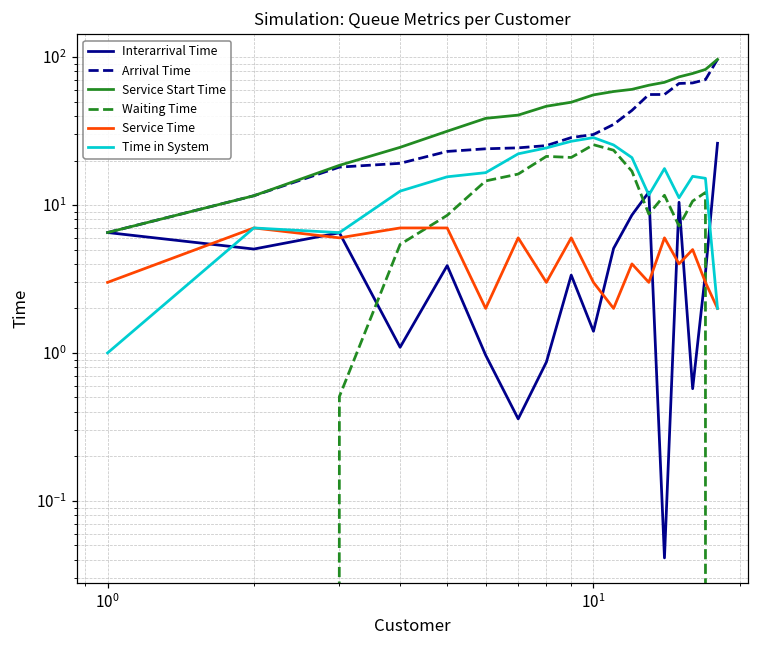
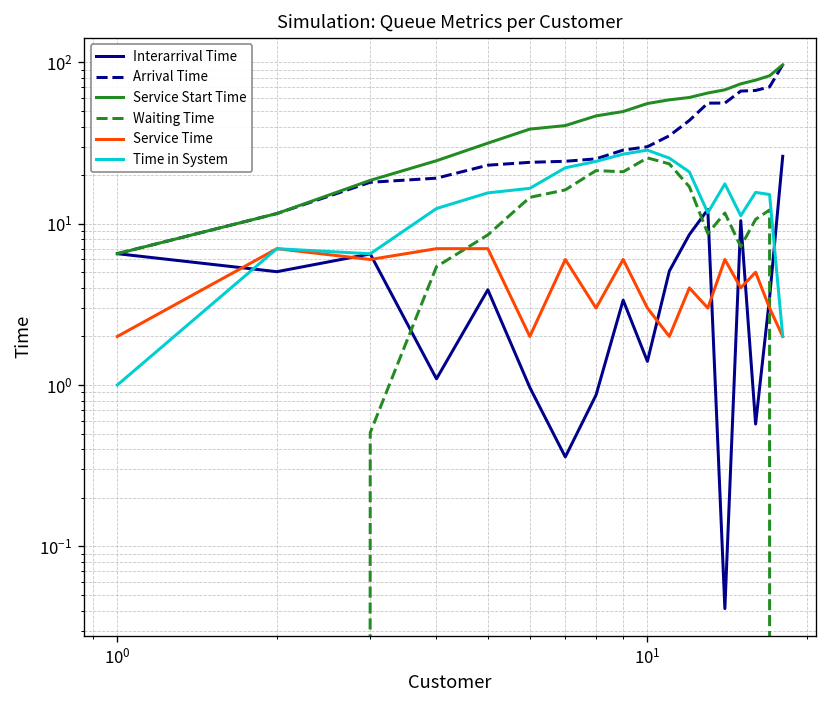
Service Time, 10^0: 3 -> 2
